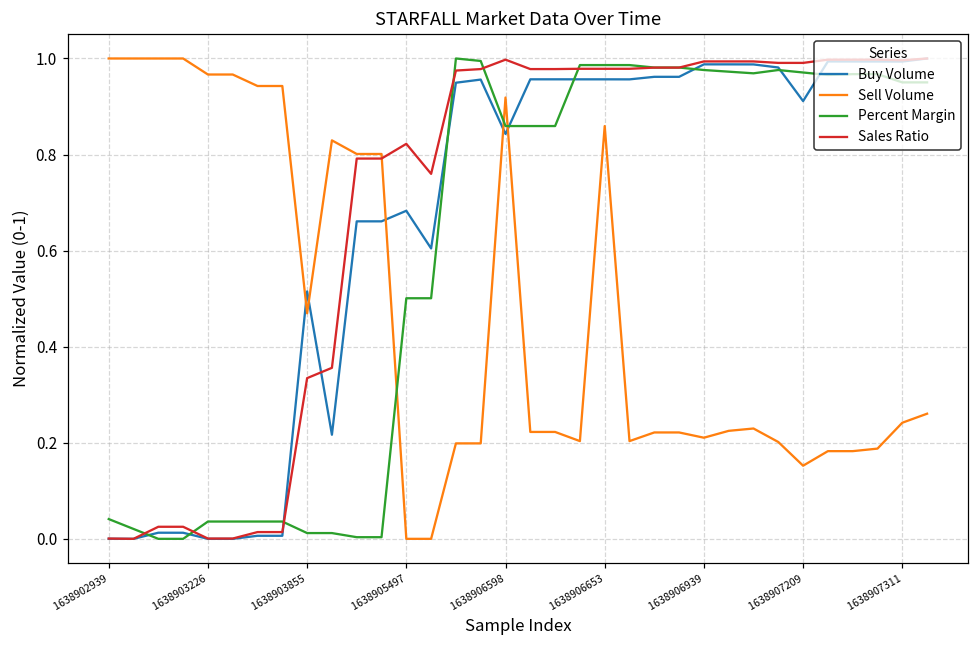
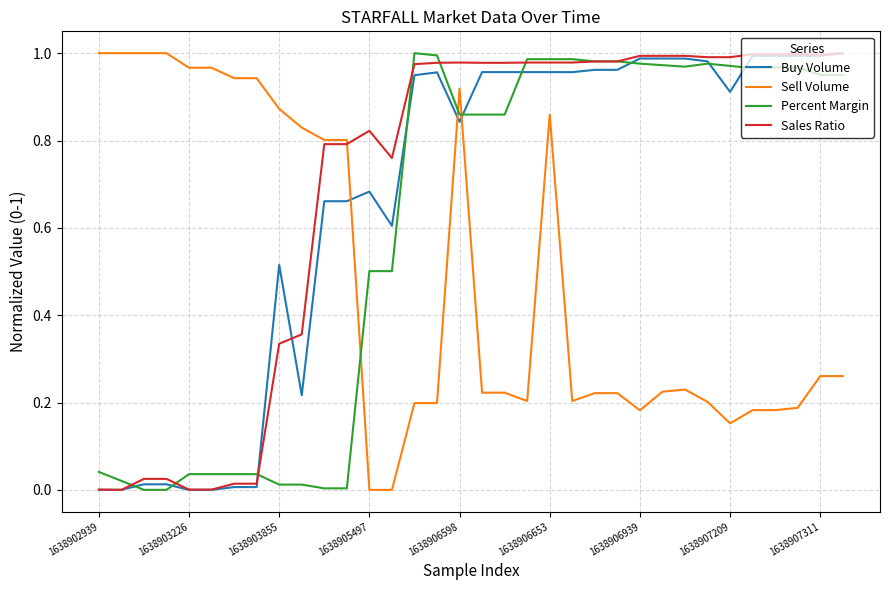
Sell Volume, 1638903855: 0.47 -> 0.87
Sales Ratio, 1638906598: 1.00 -> 0.98
Sell Volume, 1638906939: 0.21 -> 0.18
Sell Volume, 1638907311: 0.24 -> 0.26
